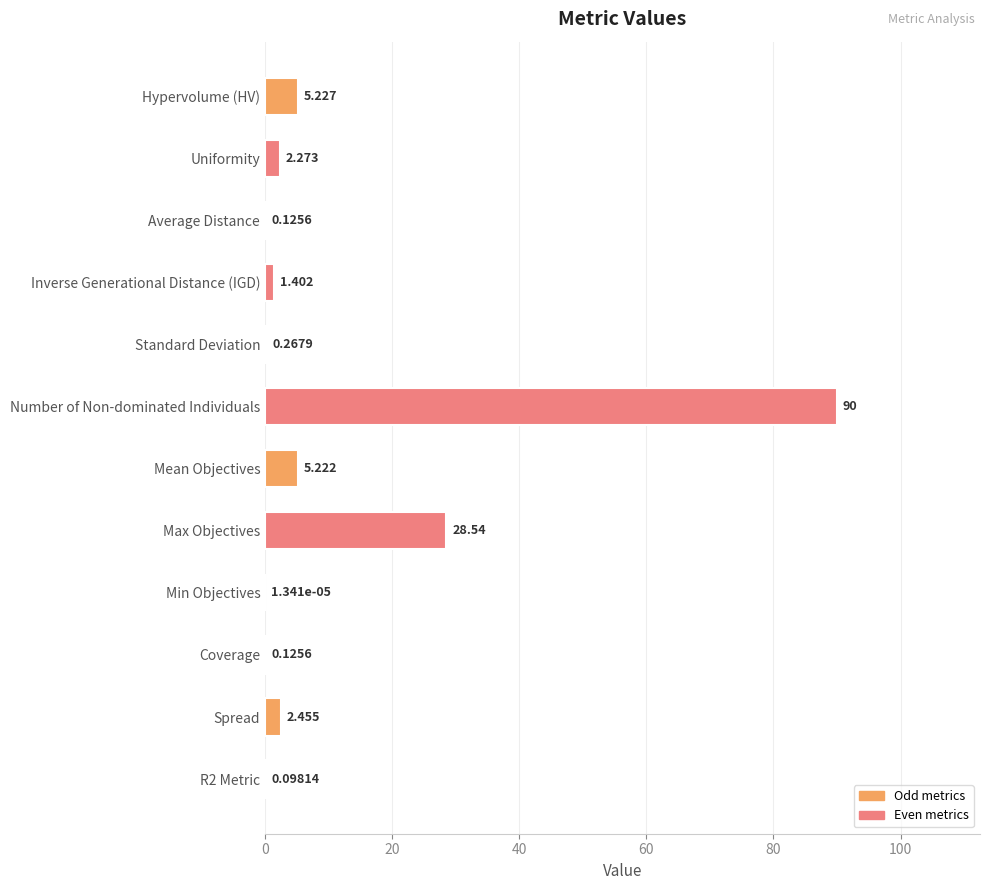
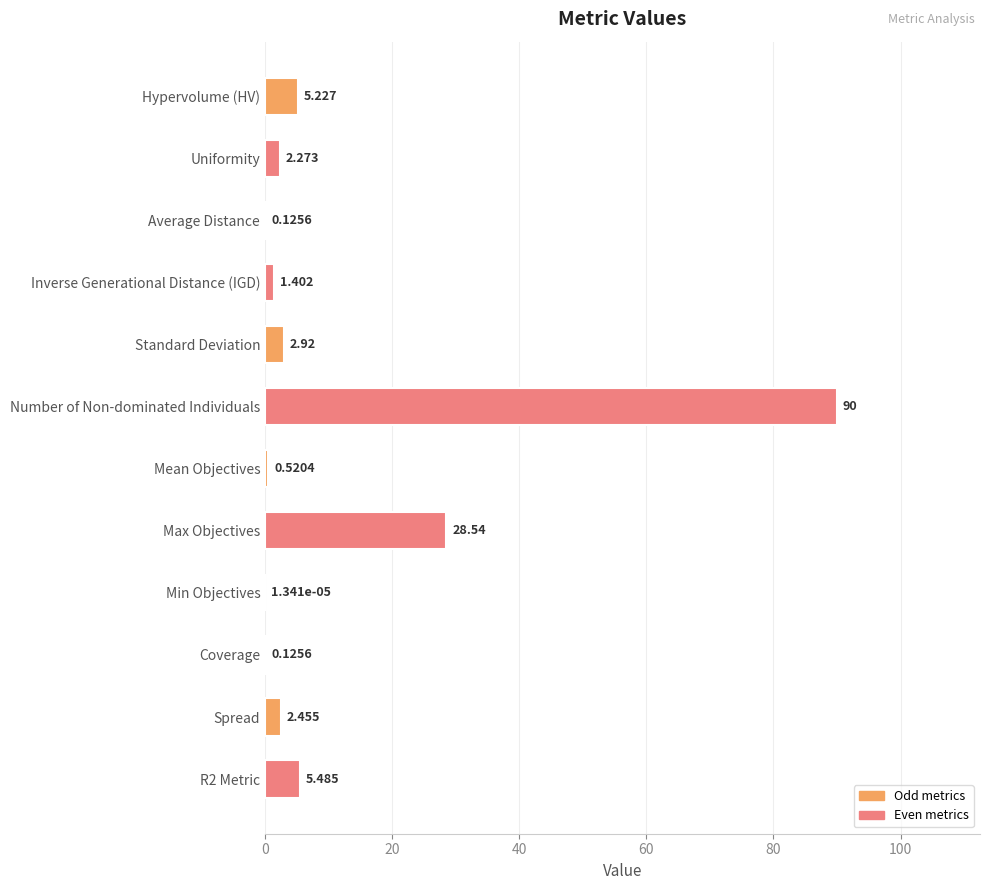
Standard Deviation: 0.2679 -> 2.92
Mean Objectives: 5.222 -> 0.5204
R2 Metric: 0.09814 -> 5.485
